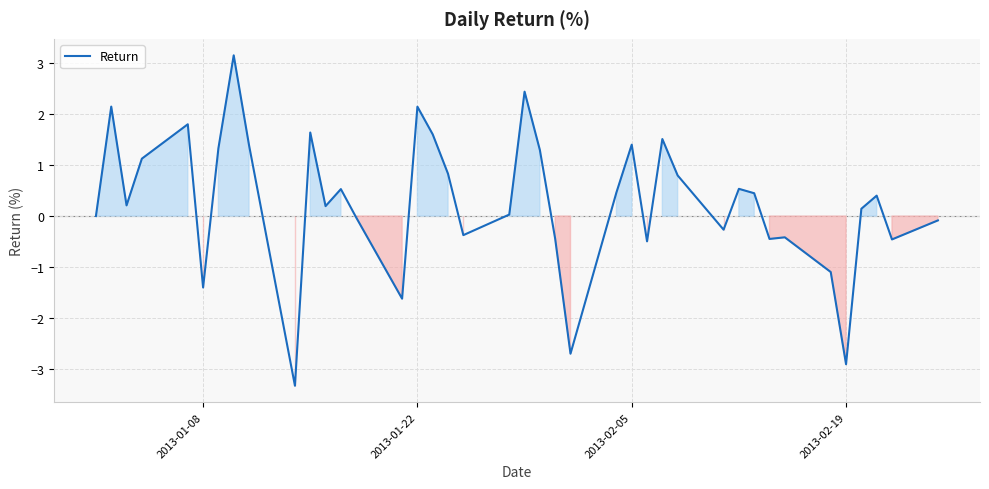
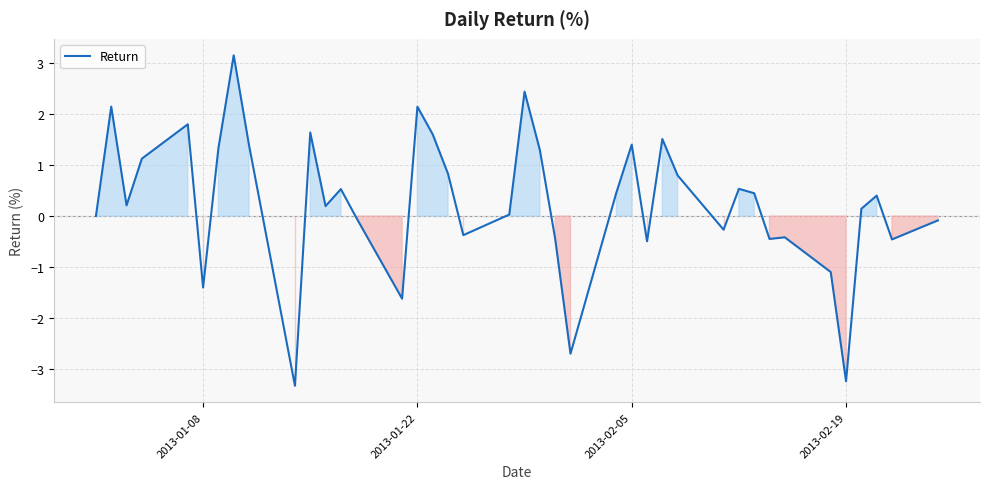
2013-02-19: -2.9 -> -3.2
